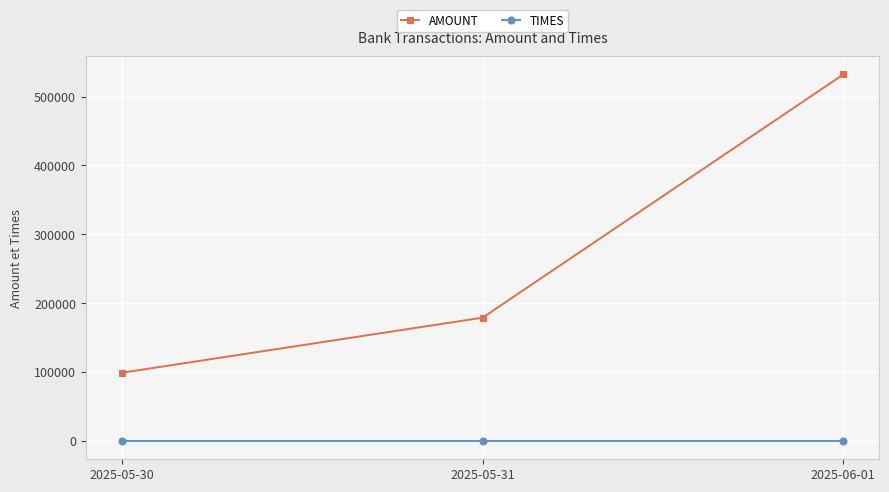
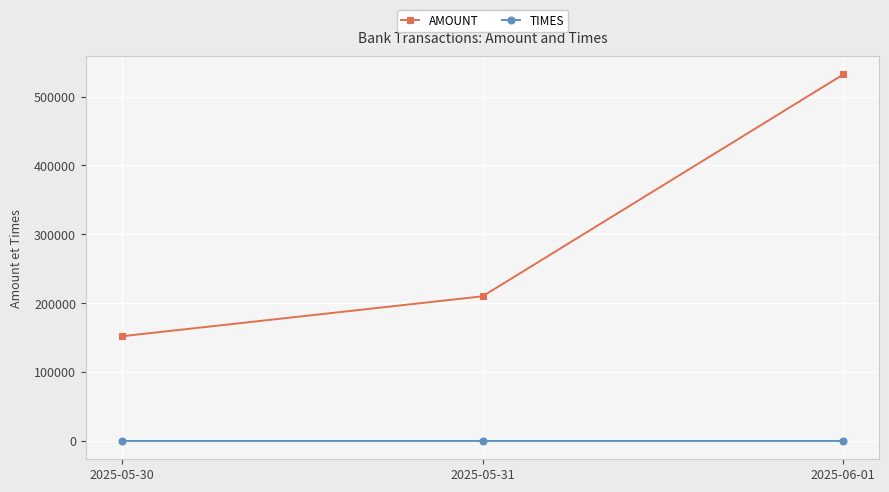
AMOUNT, 2025-05-30: 100000 -> 150000
AMOUNT, 2025-05-31: 180000 -> 210000
